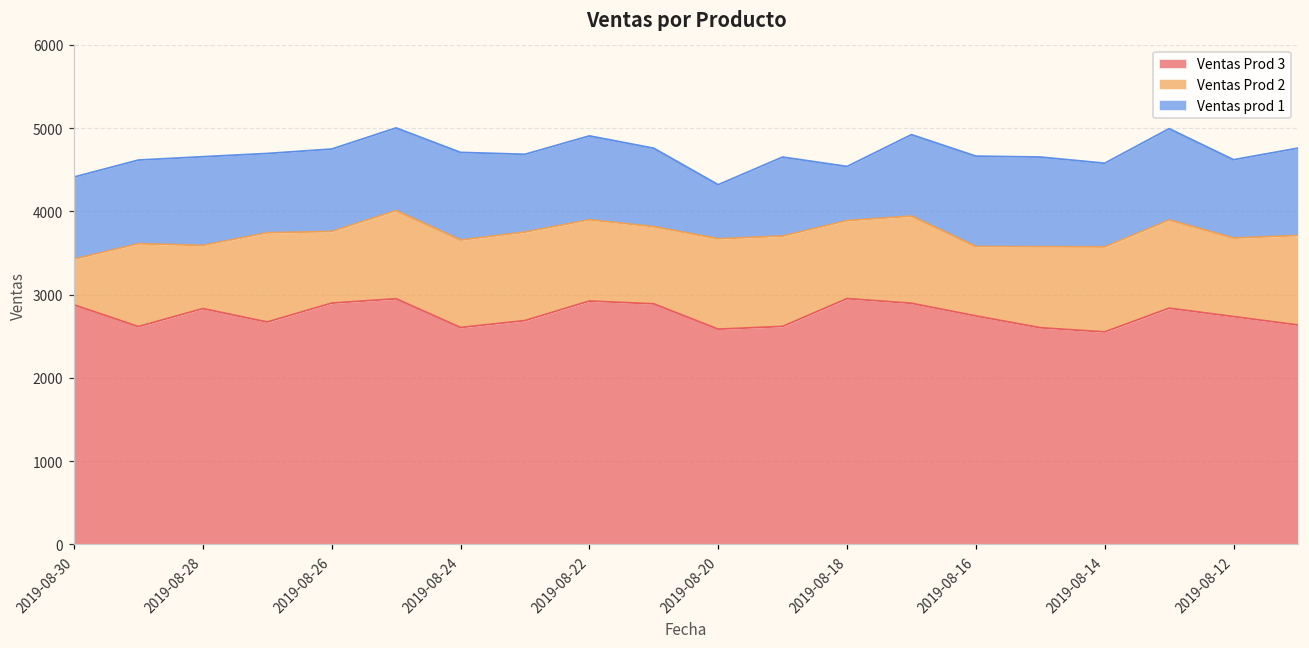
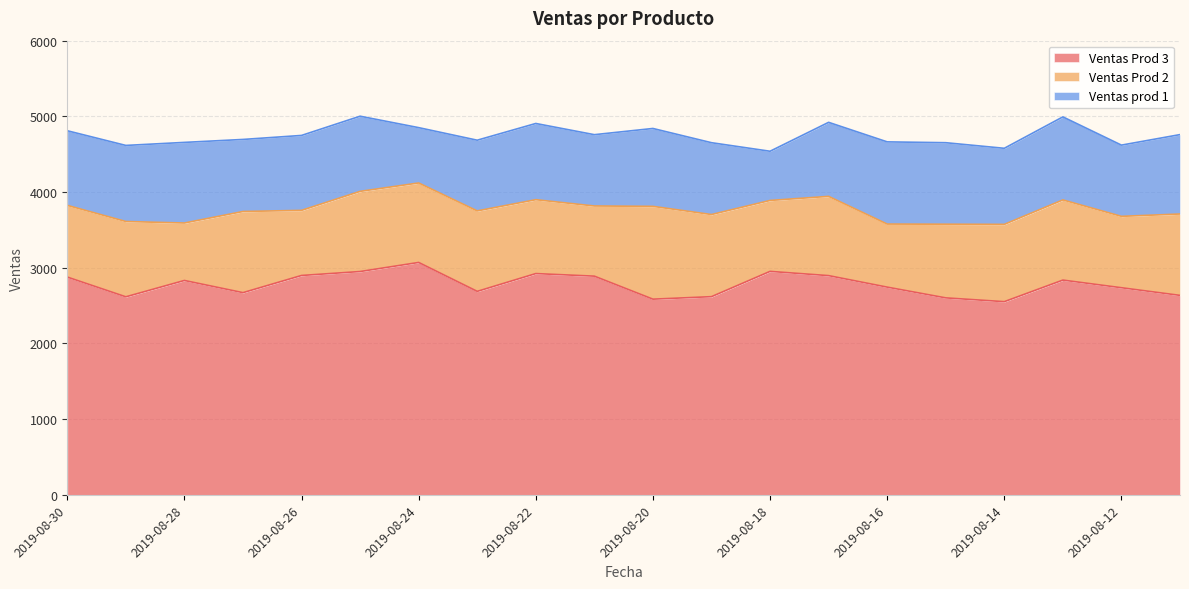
Ventas Prod 2, 2019-08-30: 500 -> 900
Ventas Prod 3, 2019-08-24: 2600 -> 3100
Ventas prod 1, 2019-08-24: 1100 -> 700
Ventas Prod 2, 2019-08-20: 1100 -> 1200
Ventas prod 1, 2019-08-20: 600 -> 1000
